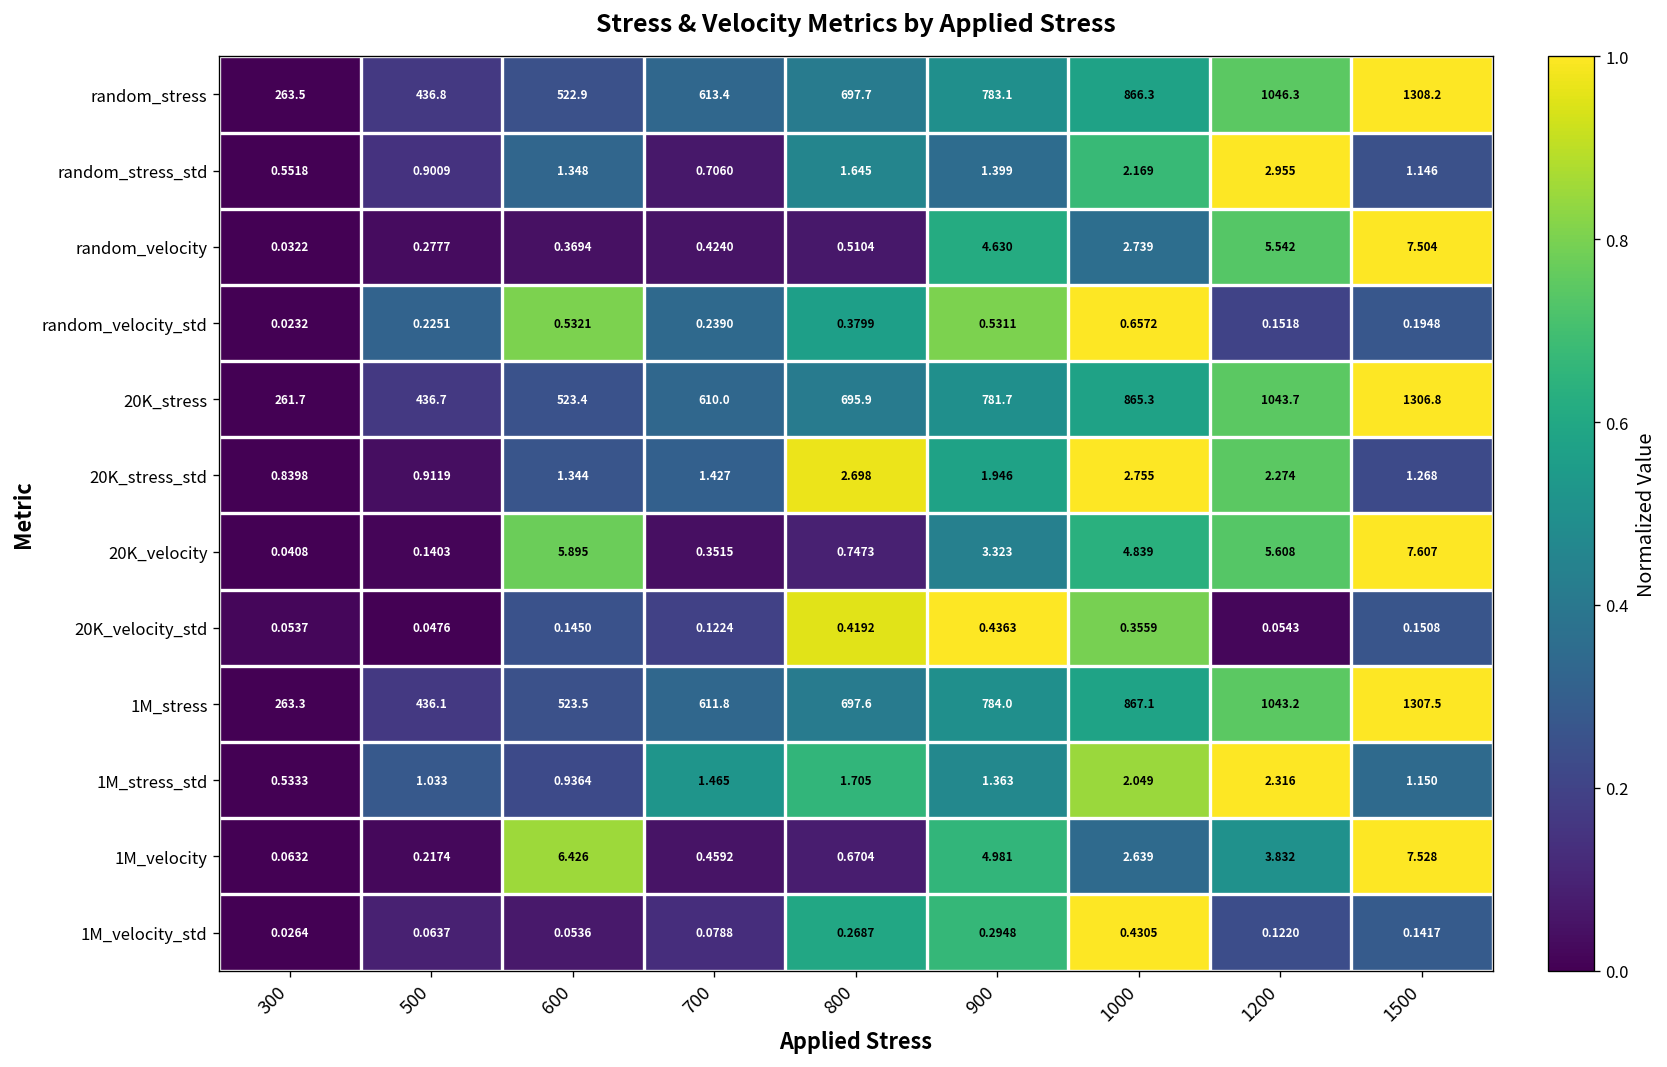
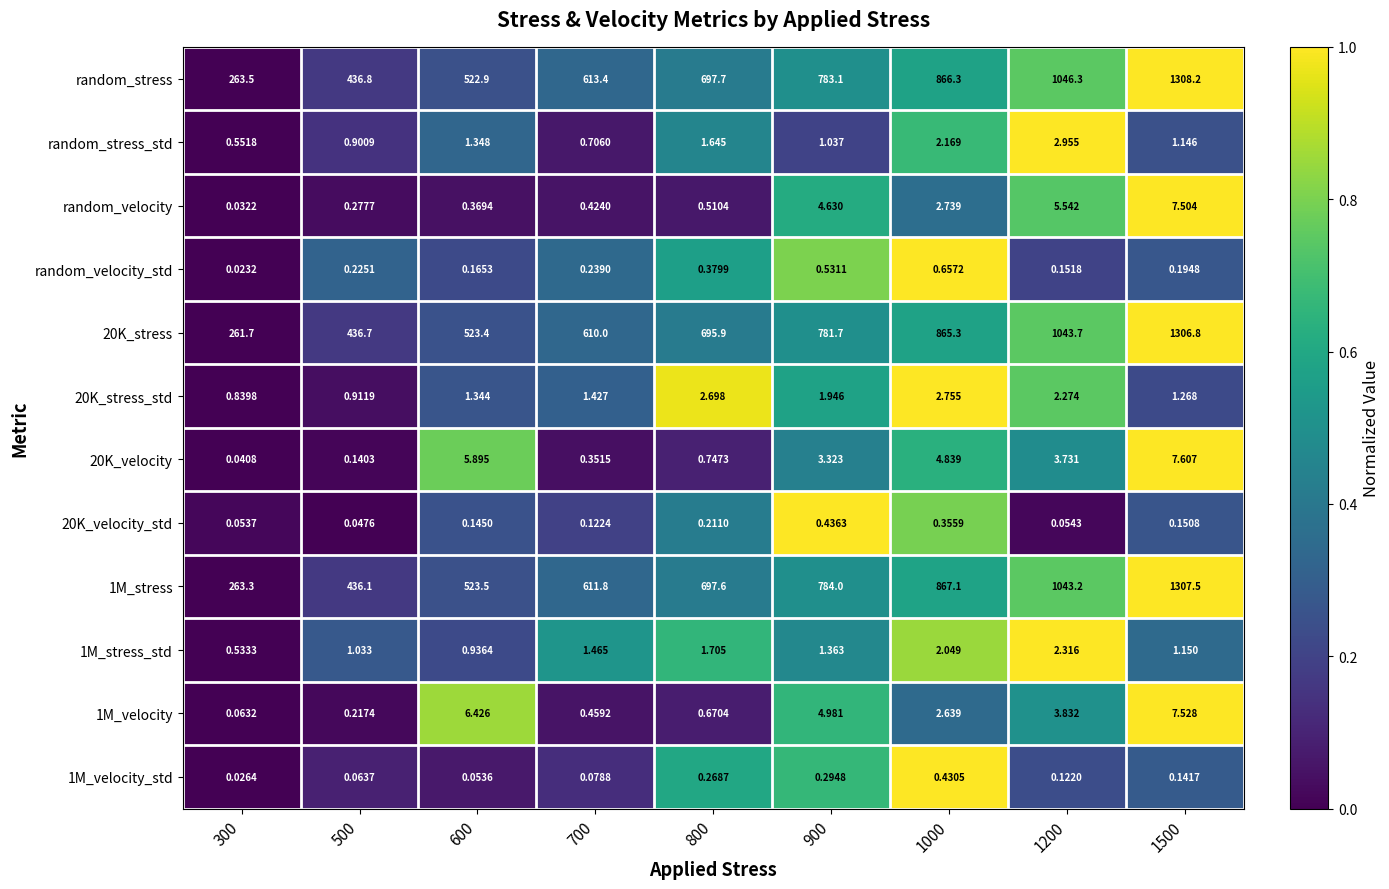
random_stress_std, 900: 1.399 -> 1.037
random_velocity_std, 600: 0.5321 -> 0.1653
20K_velocity, 1200: 5.608 -> 3.731
20K_velocity_std, 800: 0.4192 -> 0.2110
